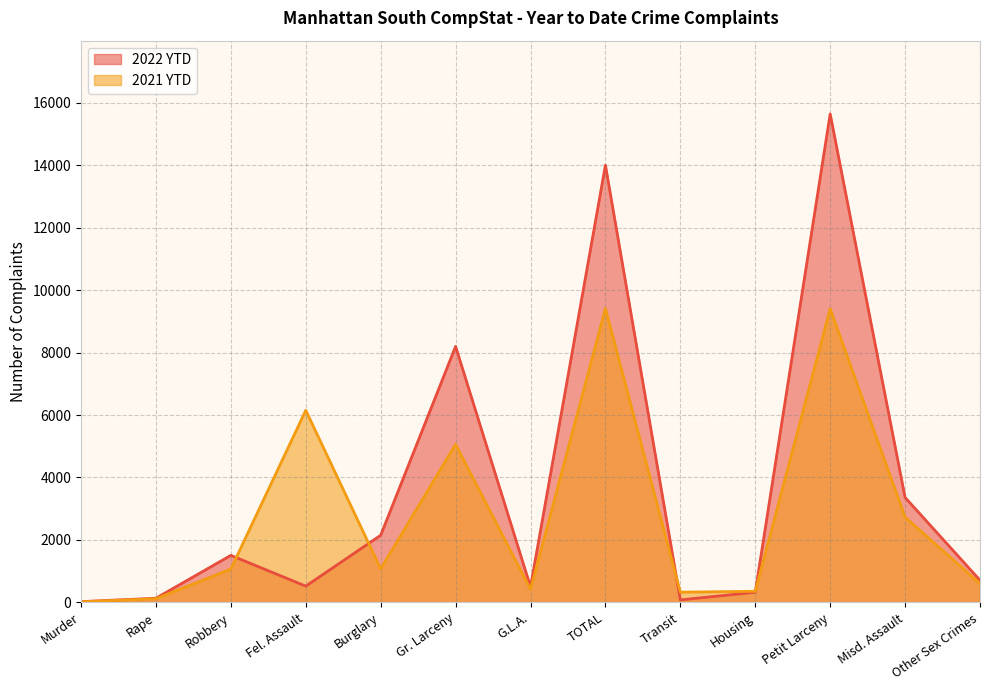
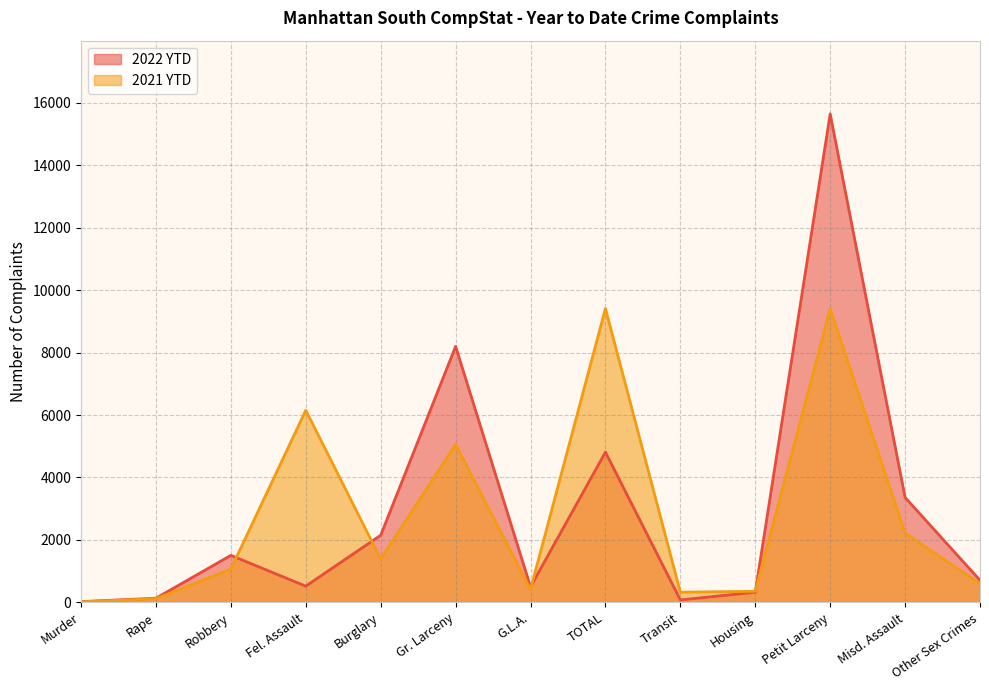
2021 YTD, Burglary: 1100 -> 1400
2022 YTD, TOTAL: 14000 -> 4800
2021 YTD, Misd. Assault: 2700 -> 2200
